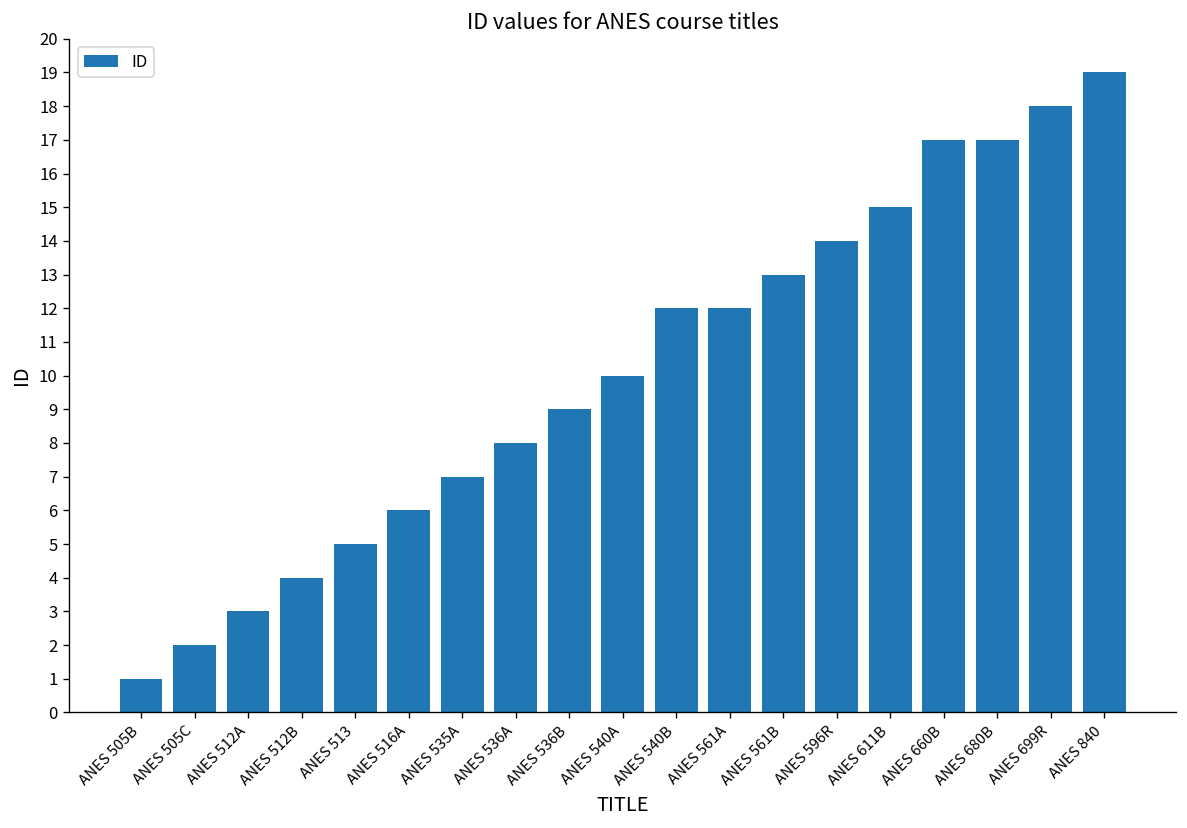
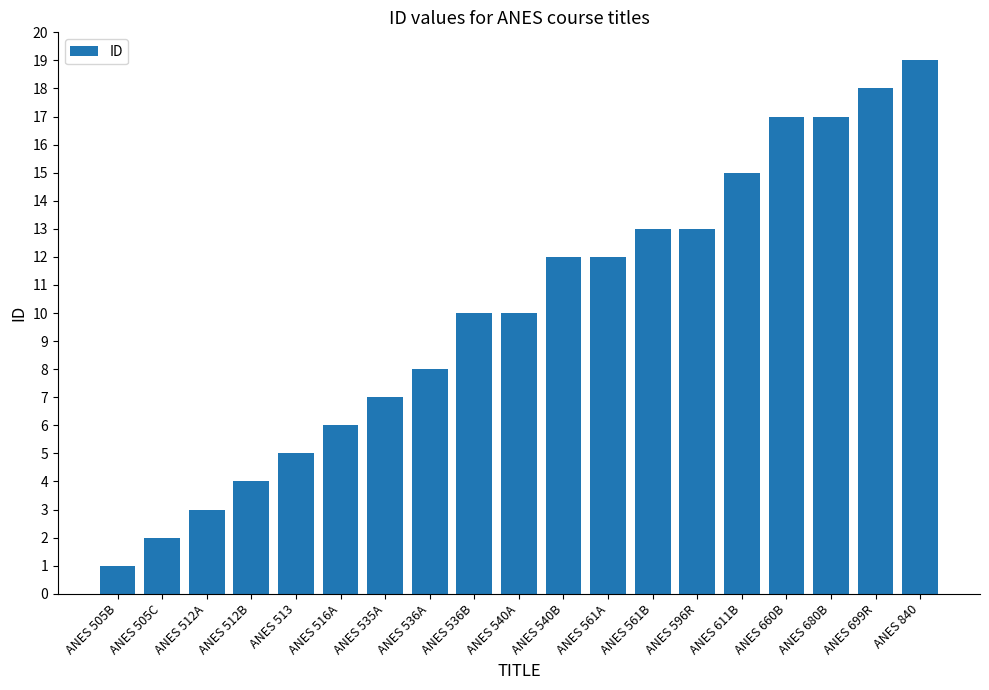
ANES 536B: 9 -> 10
ANES 596R: 14 -> 13
